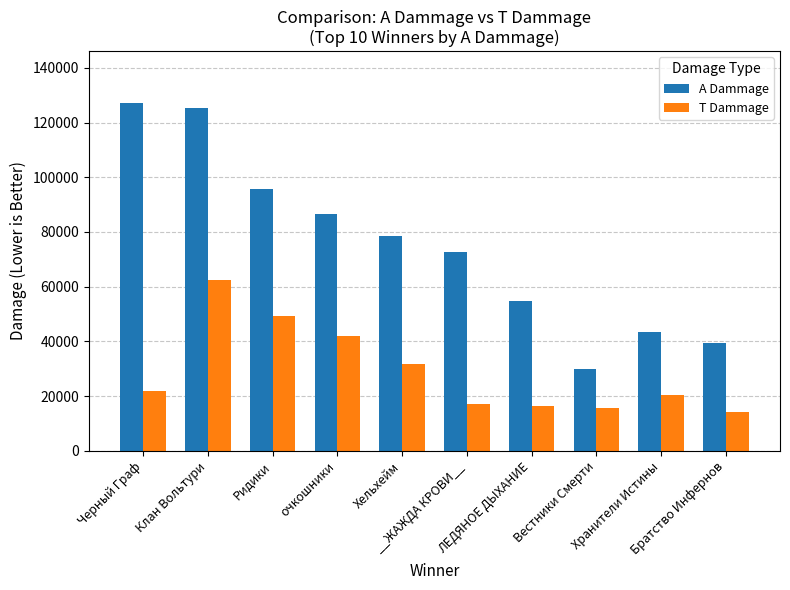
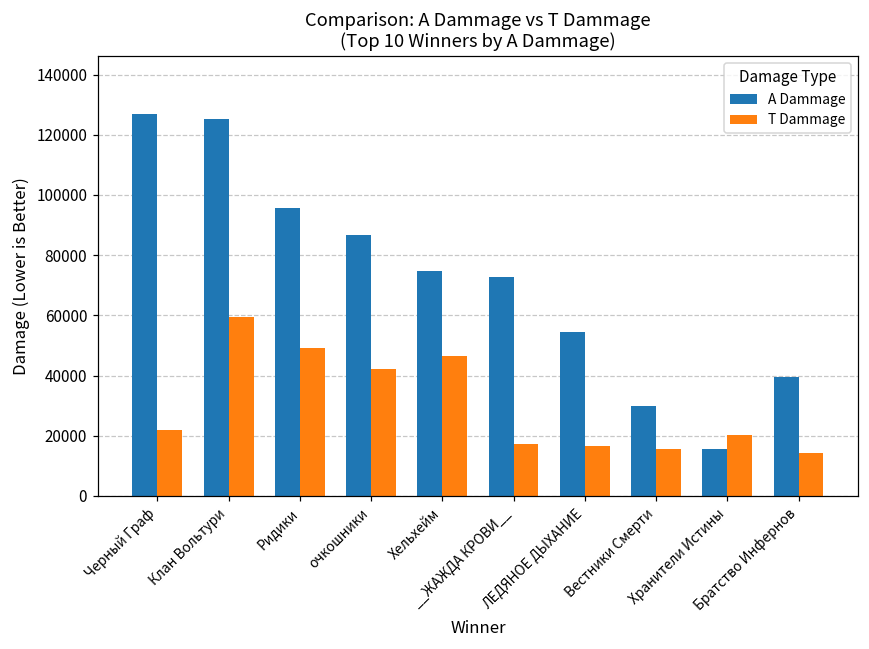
T Dammage, Клан Вольтури: 63000 -> 60000
A Dammage, Хельхейм: 79000 -> 75000
T Dammage, Хельхейм: 32000 -> 46000
A Dammage, Хранители Истины: 43000 -> 16000
